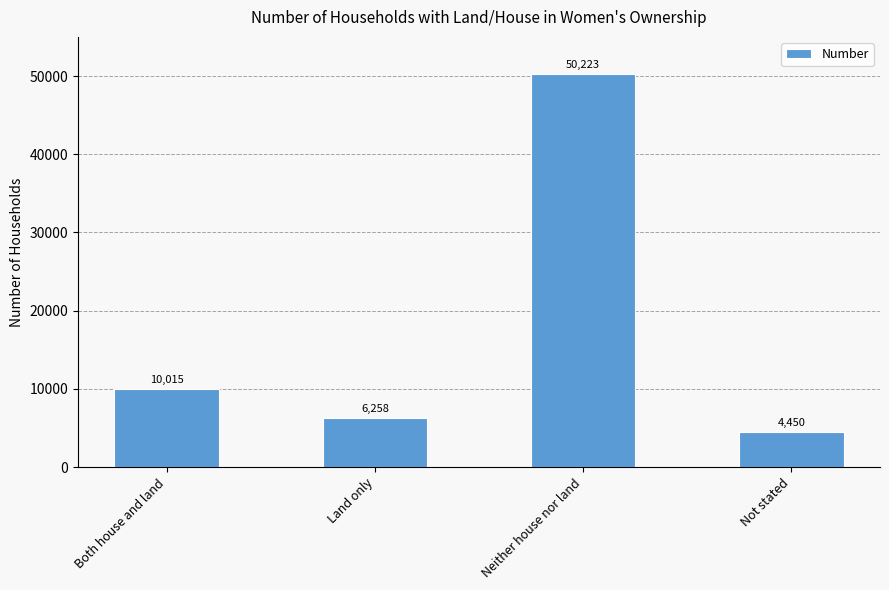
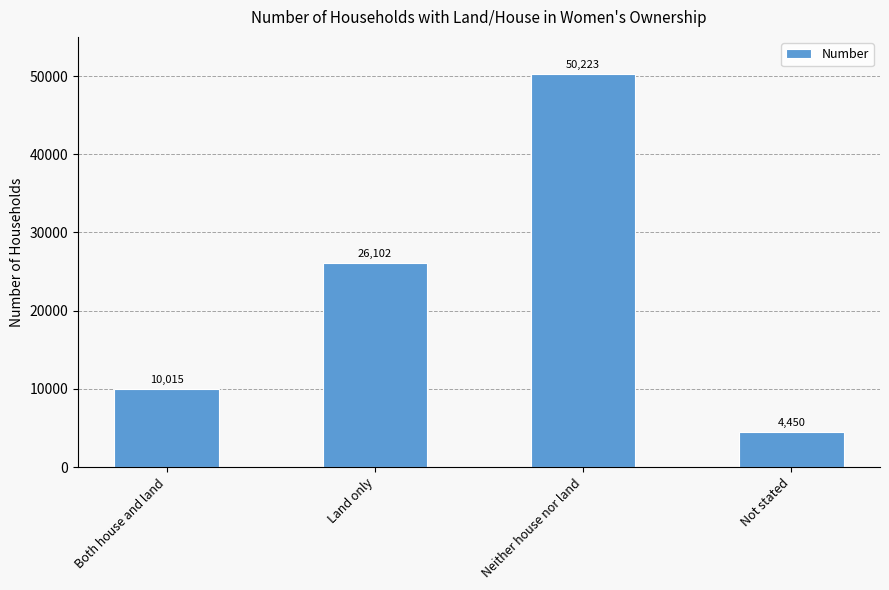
Land only: 6,258 -> 26,102
